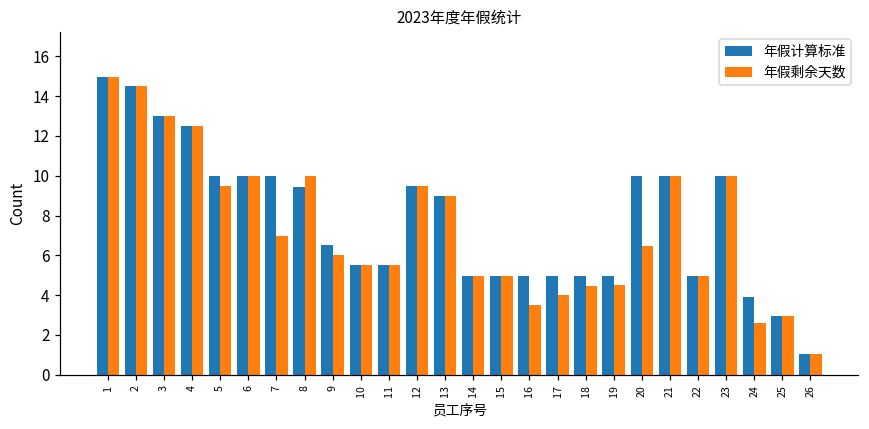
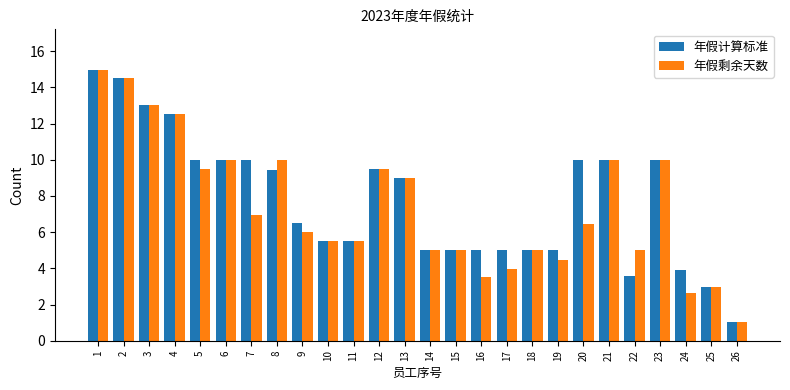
年假剩余天数, 18: 4.5 -> 5.0
年假计算标准, 22: 5.0 -> 3.6
